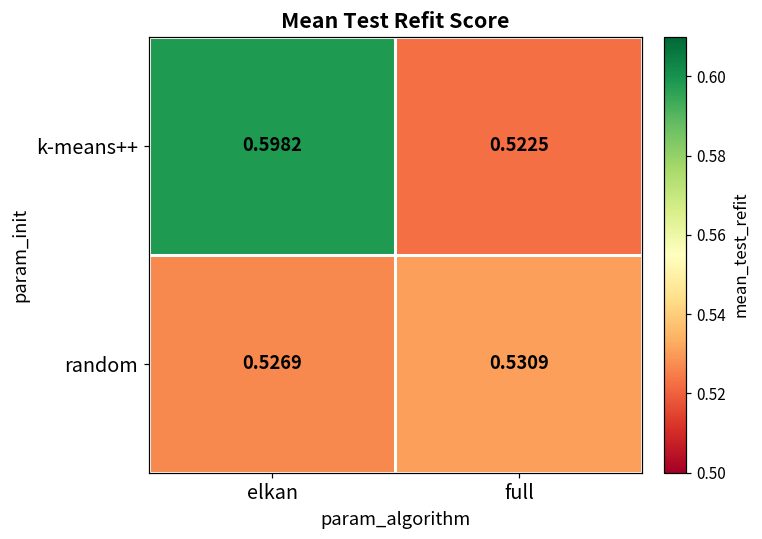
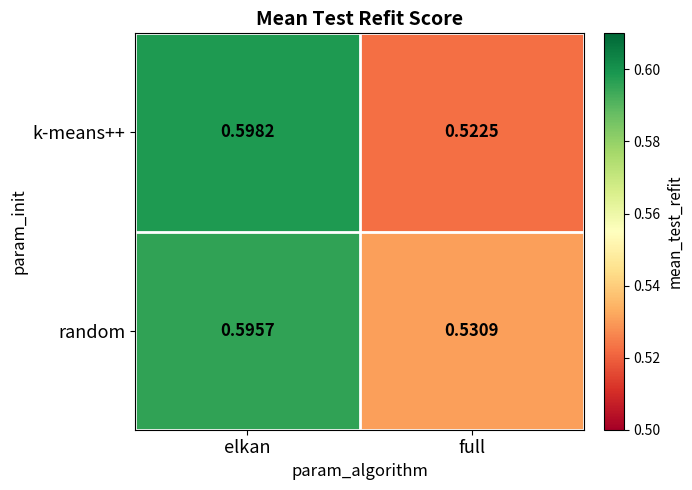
random, elkan: 0.5269 -> 0.5957
